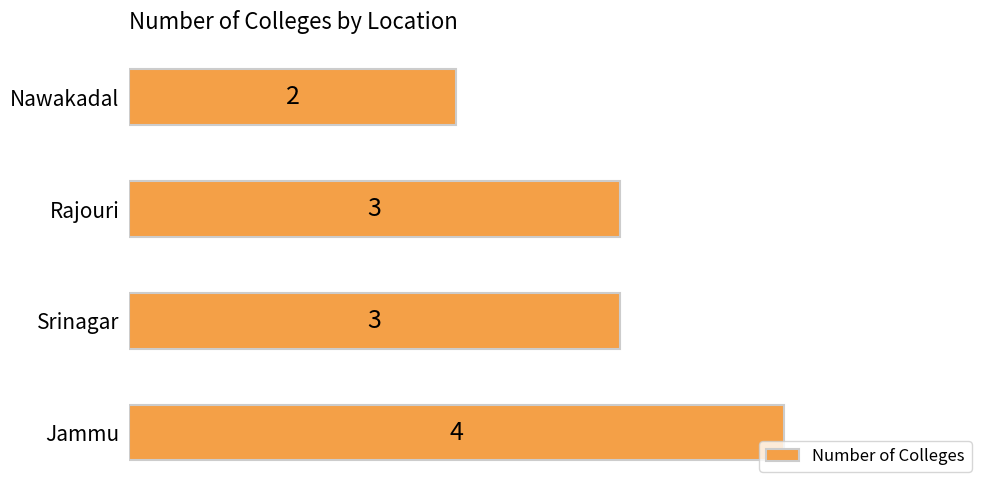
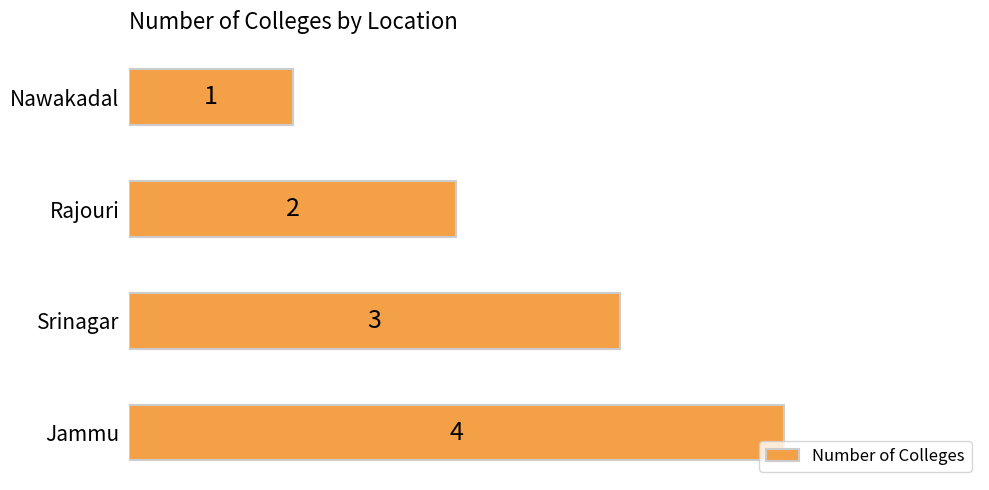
Nawakadal: 2 -> 1
Rajouri: 3 -> 2
